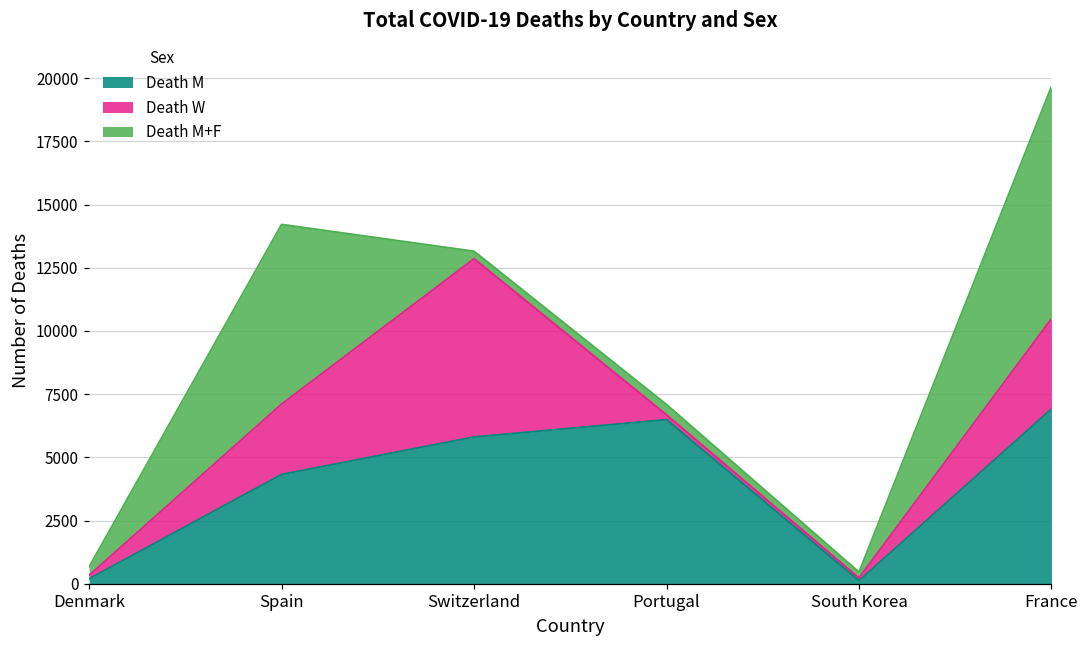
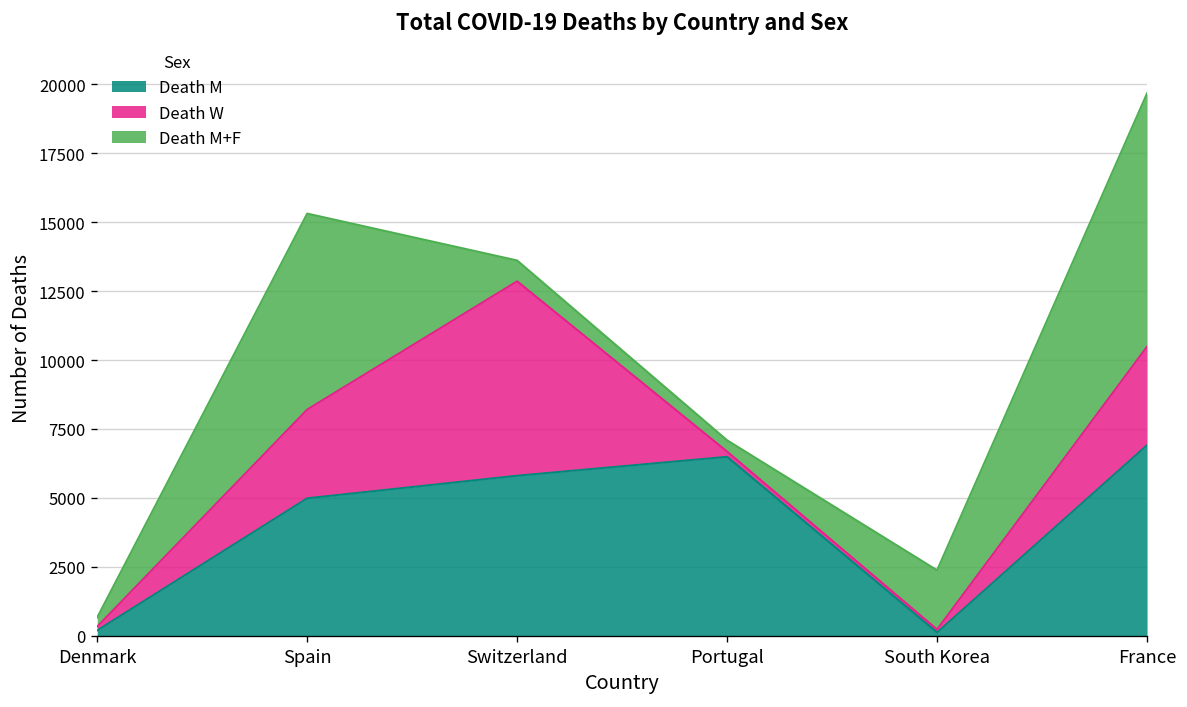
Death M, Spain: 4300 -> 5000
Death W, Spain: 2800 -> 3200
Death M+F, Switzerland: 300 -> 800
Death M+F, South Korea: 200 -> 2100
